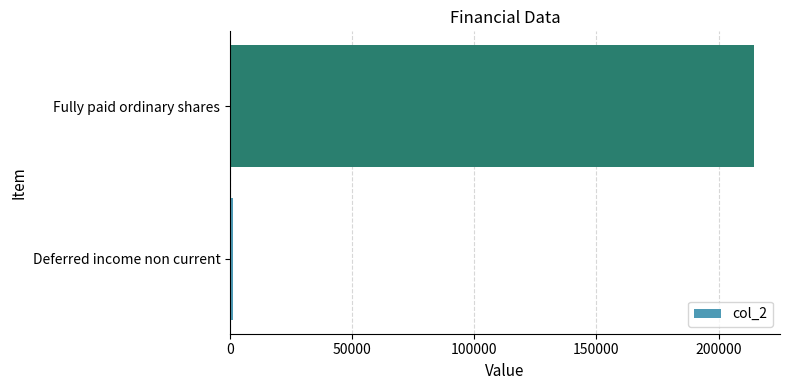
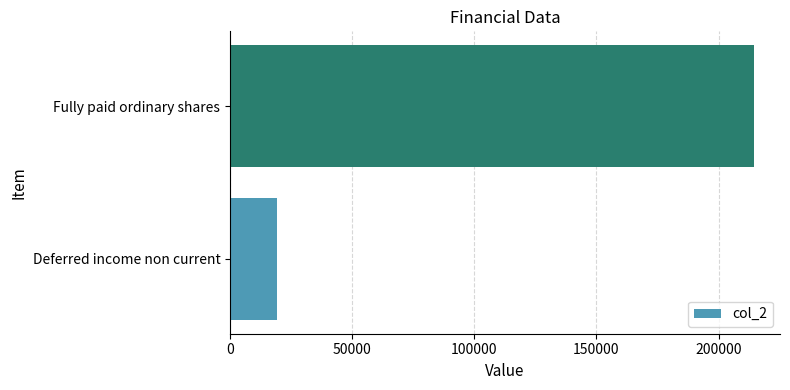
Deferred income non current: 1000 -> 19000
